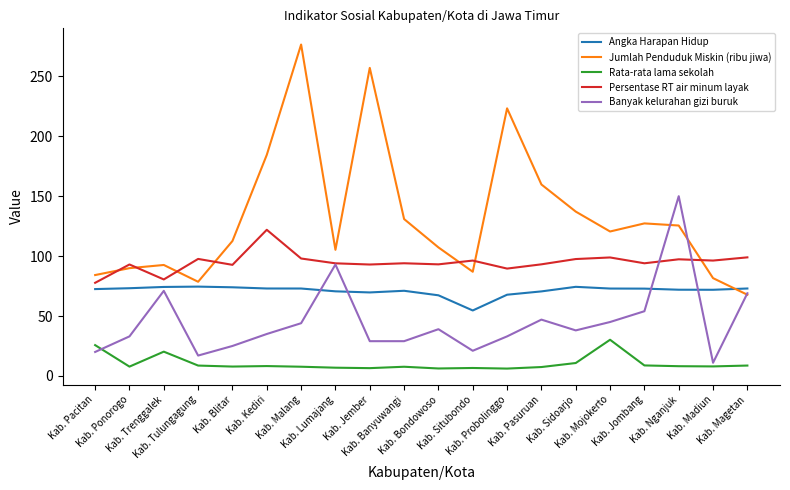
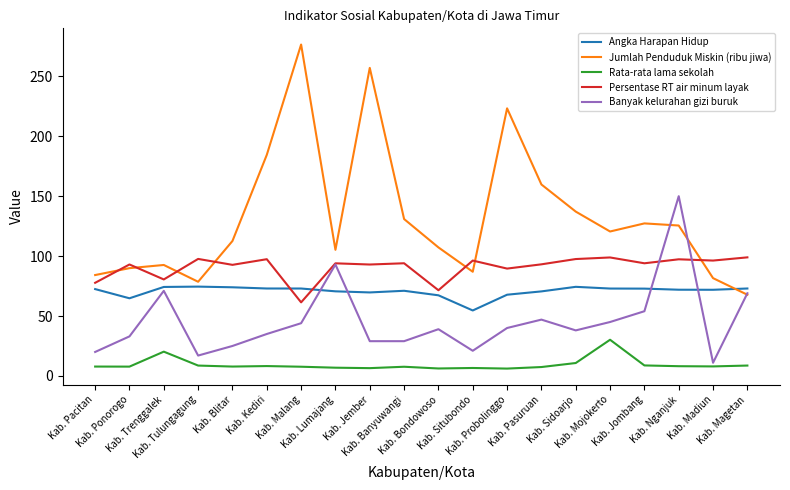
Rata-rata lama sekolah, Kab. Pacitan: 26 -> 8
Angka Harapan Hidup, Kab. Ponorogo: 73 -> 65
Persentase RT air minum layak, Kab. Kediri: 122 -> 97
Persentase RT air minum layak, Kab. Malang: 98 -> 61
Persentase RT air minum layak, Kab. Bondowoso: 93 -> 72
Banyak kelurahan gizi buruk, Kab. Probolinggo: 33 -> 40
